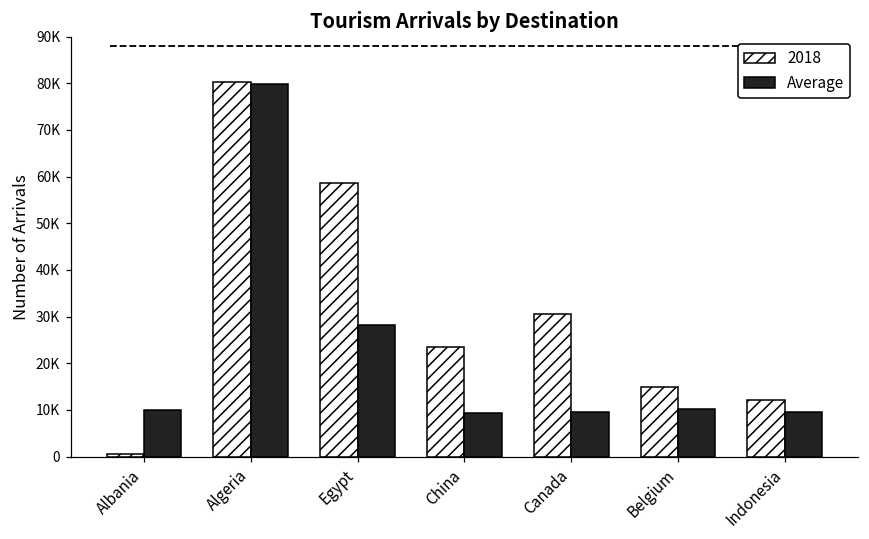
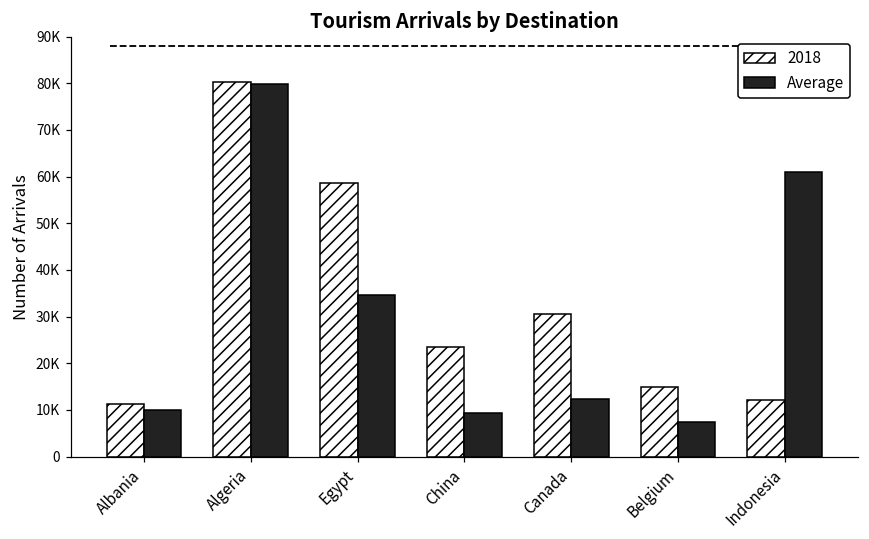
2018, Albania: 1000 -> 11000
Average, Egypt: 28000 -> 35000
Average, Canada: 10000 -> 12000
Average, Belgium: 10000 -> 7000
Average, Indonesia: 10000 -> 61000
